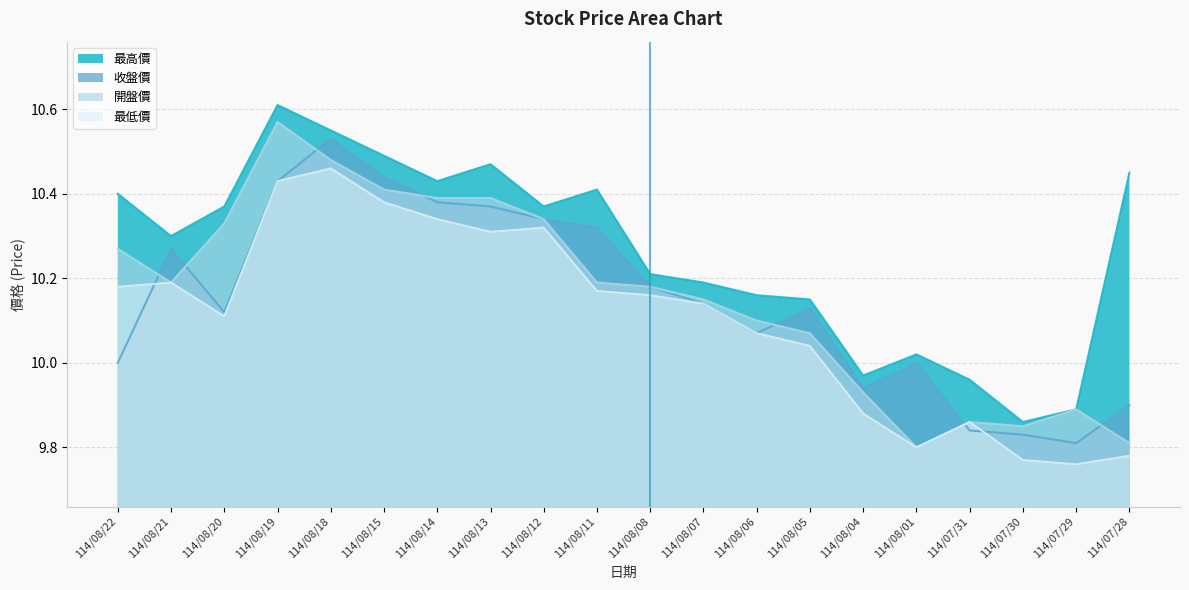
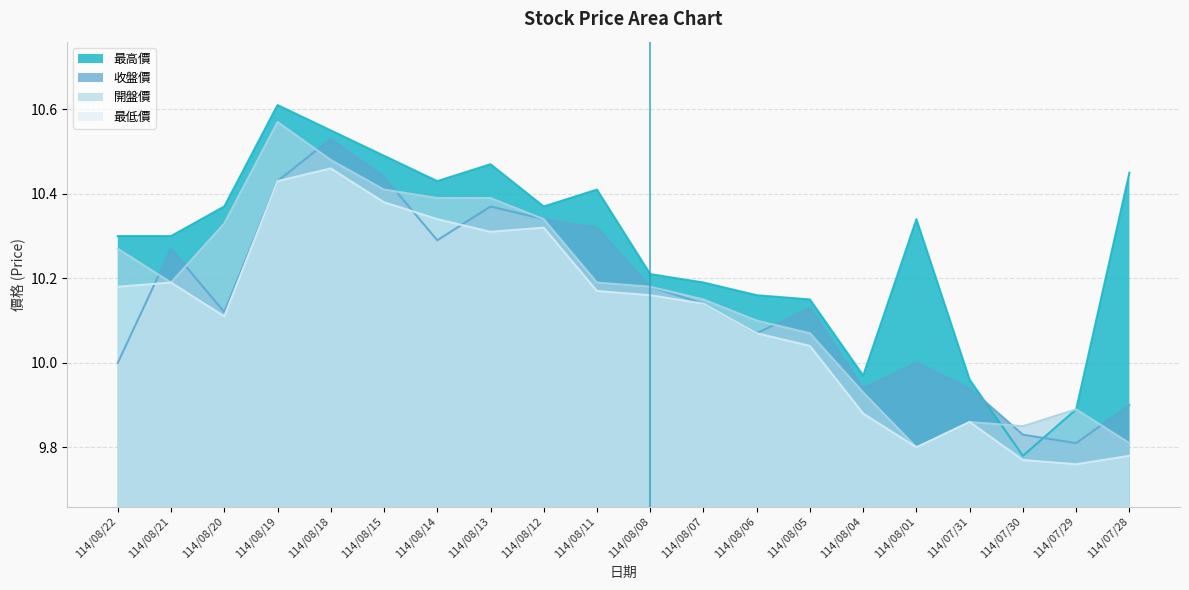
最高價, 114/08/22: 10.4 -> 10.3
收盤價, 114/08/14: 10.38 -> 10.29
最高價, 114/08/01: 10.02 -> 10.34
收盤價, 114/07/31: 9.84 -> 9.94
最高價, 114/07/30: 9.86 -> 9.78
